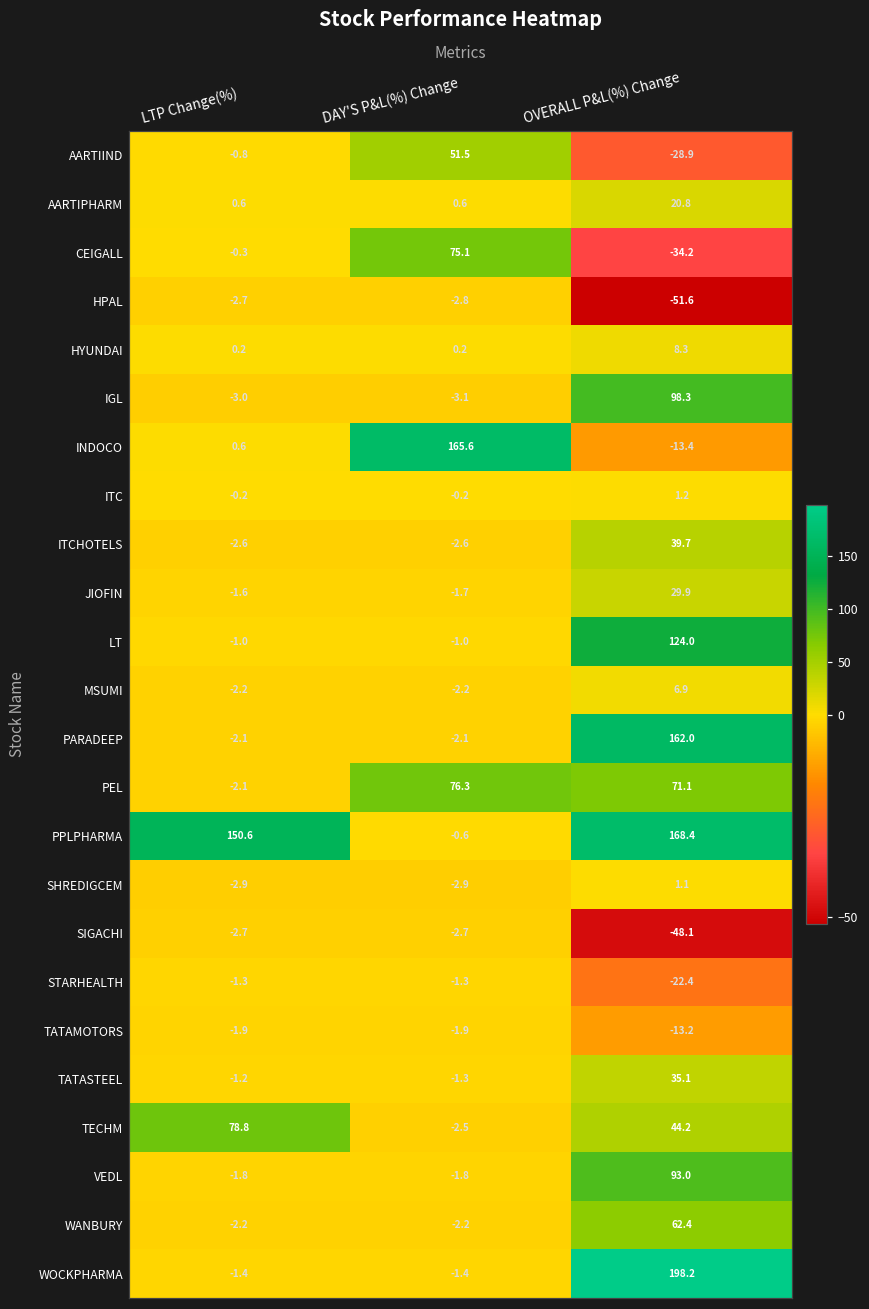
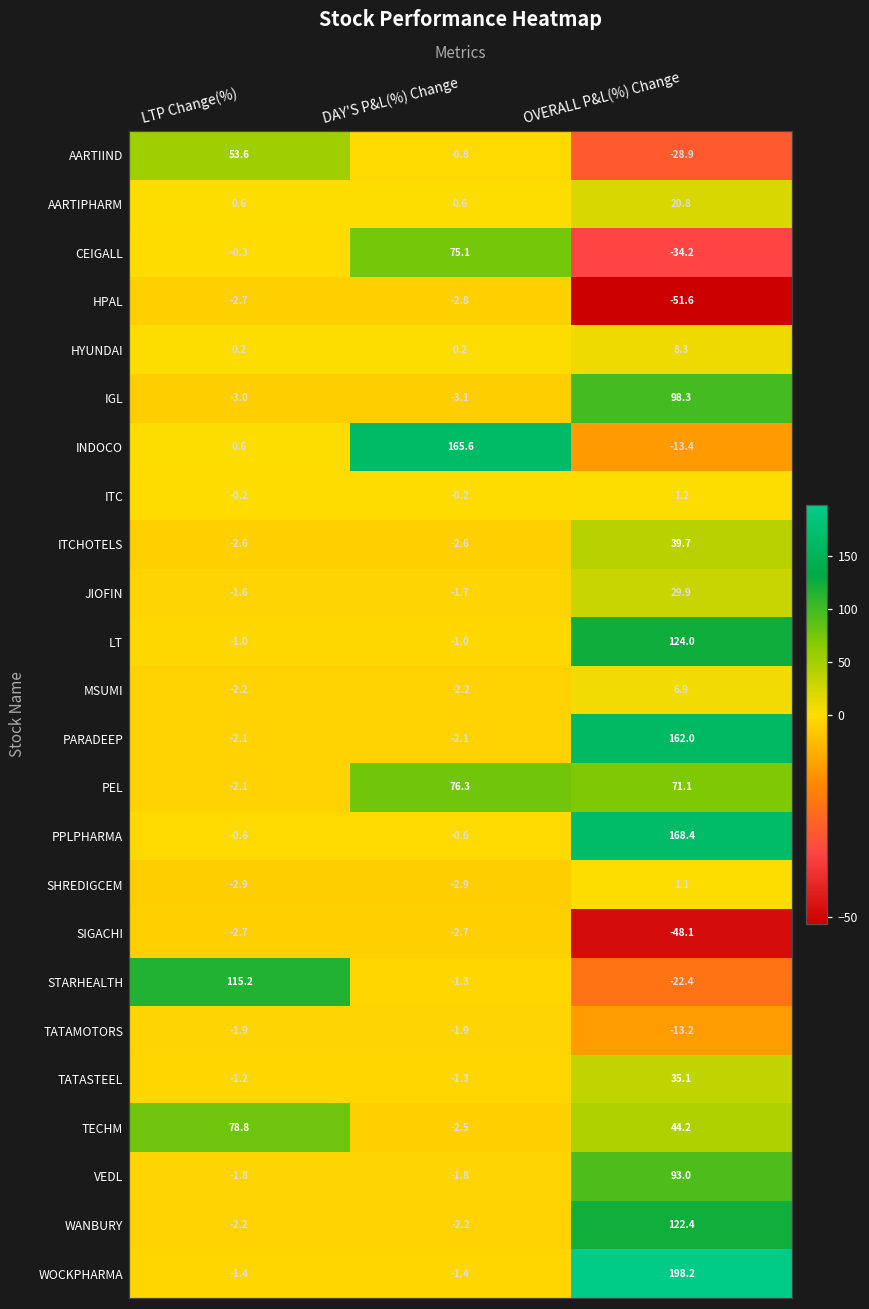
AARTIIND, LTP Change(%): -0.8 -> 53.6
AARTIIND, DAY'S P&L(%) Change: 51.5 -> -0.8
PPLPHARMA, LTP Change(%): 150.6 -> -0.6
STARHEALTH, LTP Change(%): -1.3 -> 115.2
WANBURY, OVERALL P&L(%) Change: 62.4 -> 122.4
